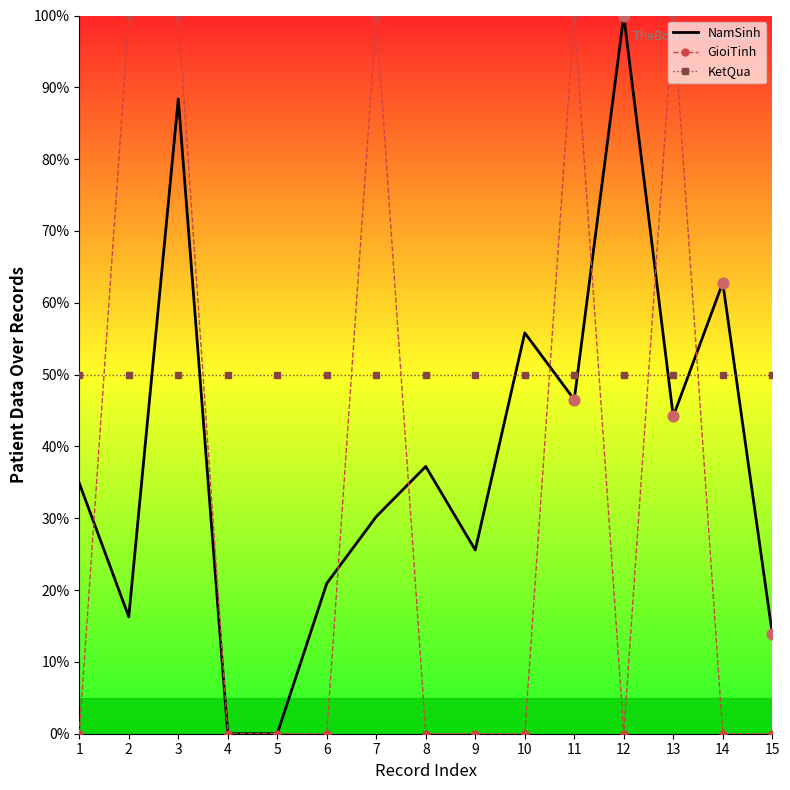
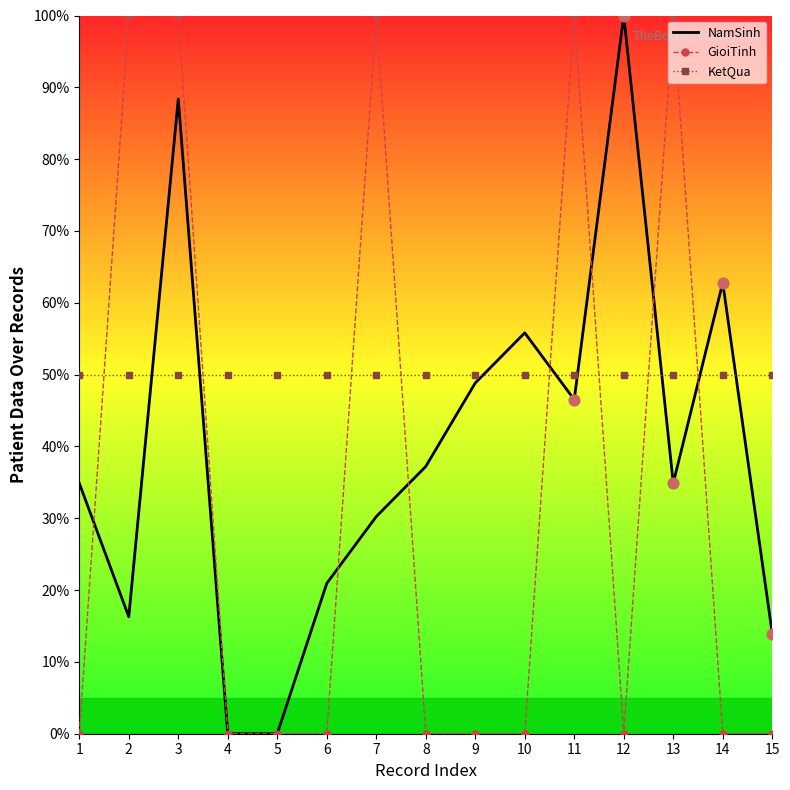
NamSinh, 9: 26% -> 49%
NamSinh, 13: 44% -> 35%
